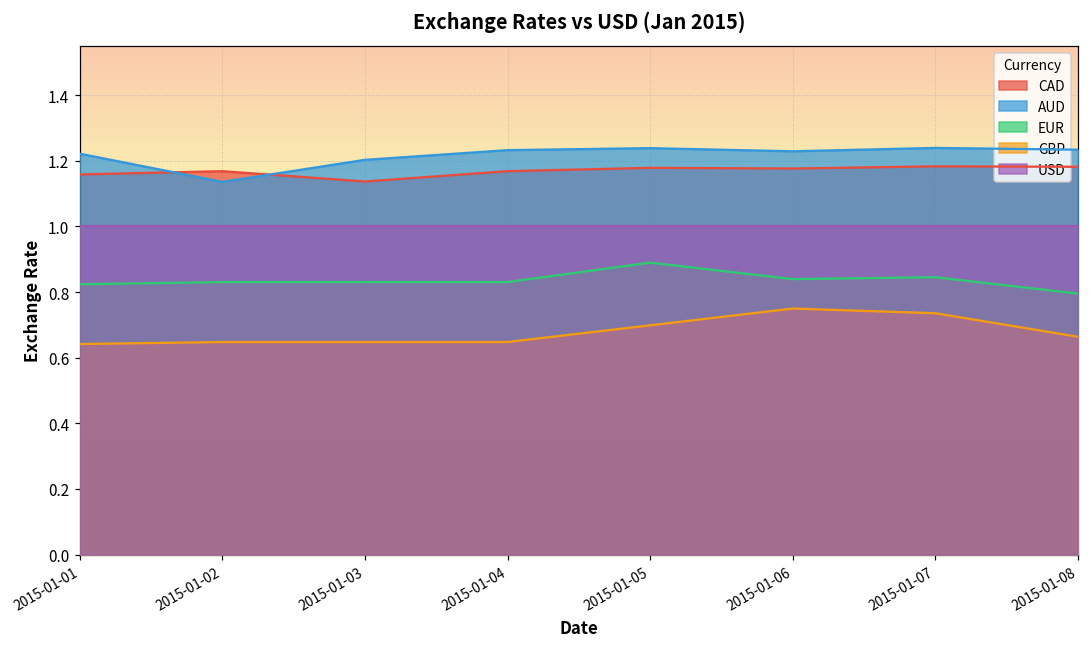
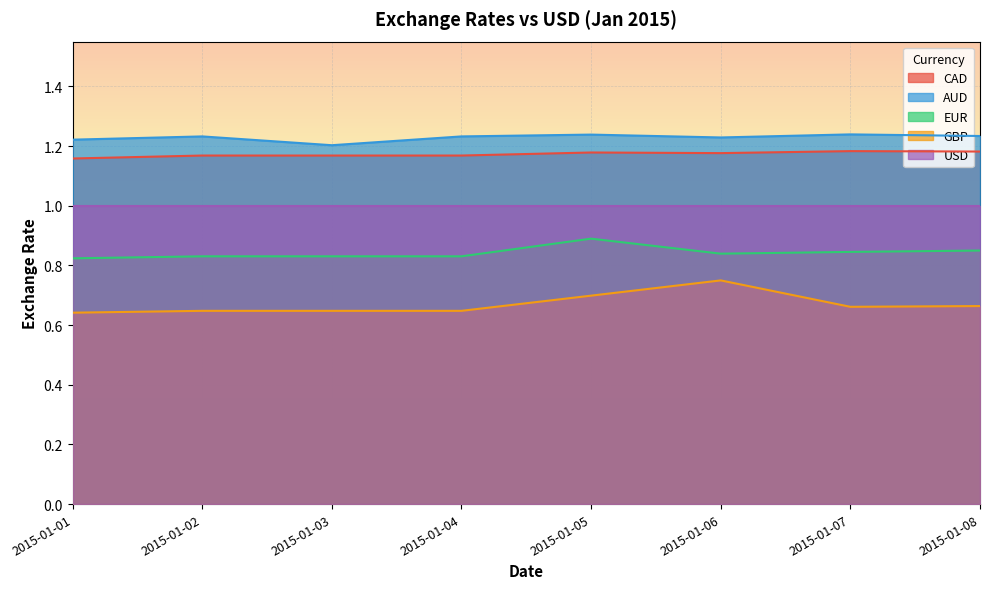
AUD, 2015-01-02: 1.14 -> 1.23
CAD, 2015-01-03: 1.14 -> 1.17
GBP, 2015-01-07: 0.74 -> 0.66
EUR, 2015-01-08: 0.80 -> 0.85
